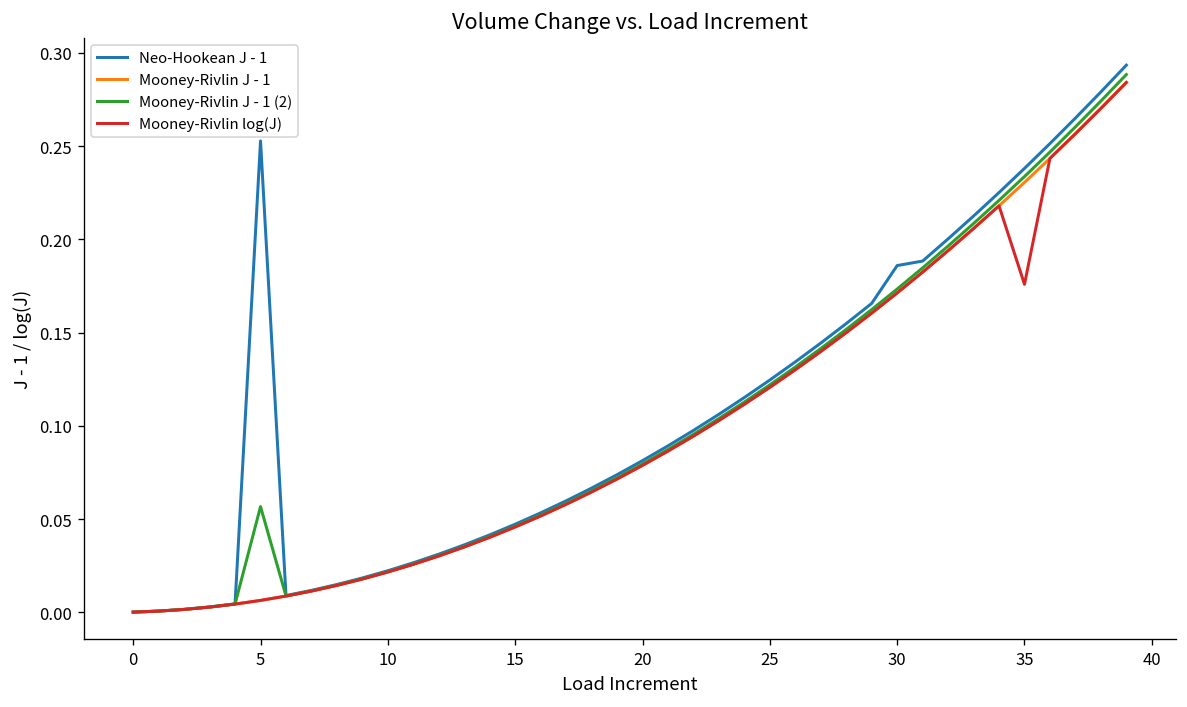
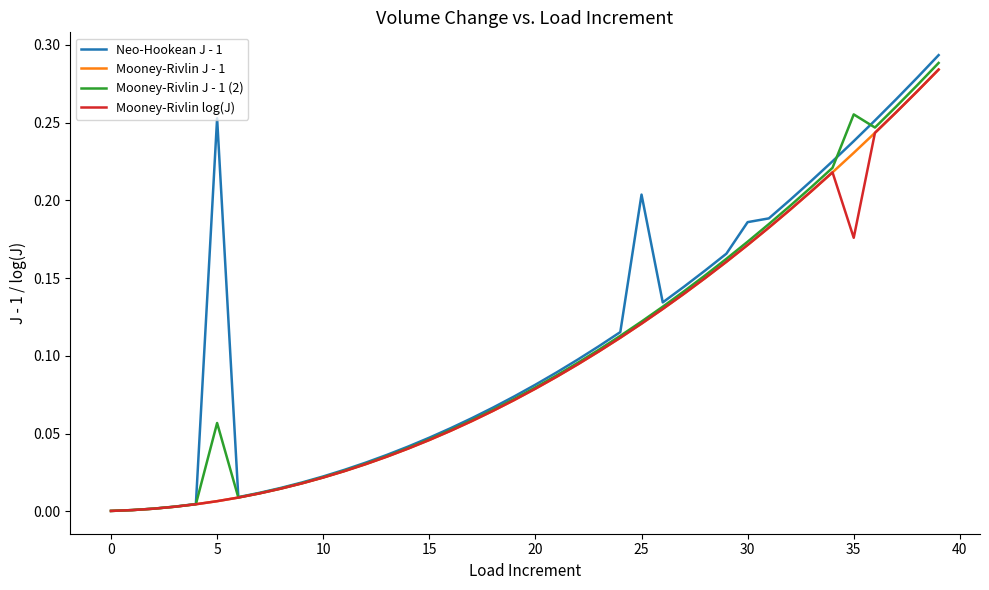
Neo-Hookean J - 1, 25: 0.125 -> 0.204
Mooney-Rivlin J - 1 (2), 35: 0.234 -> 0.255
